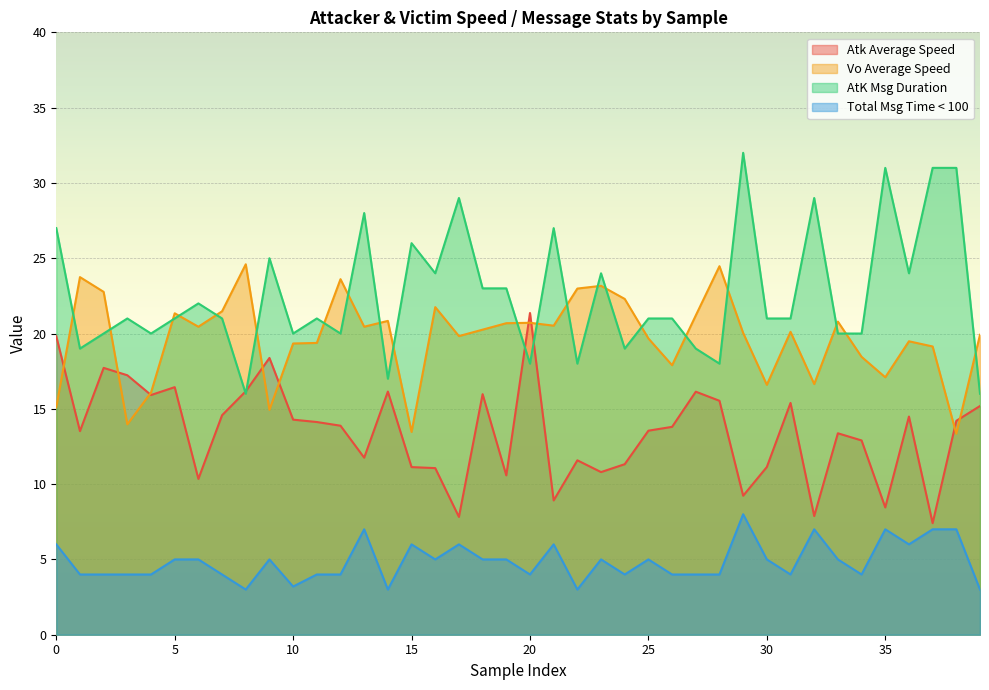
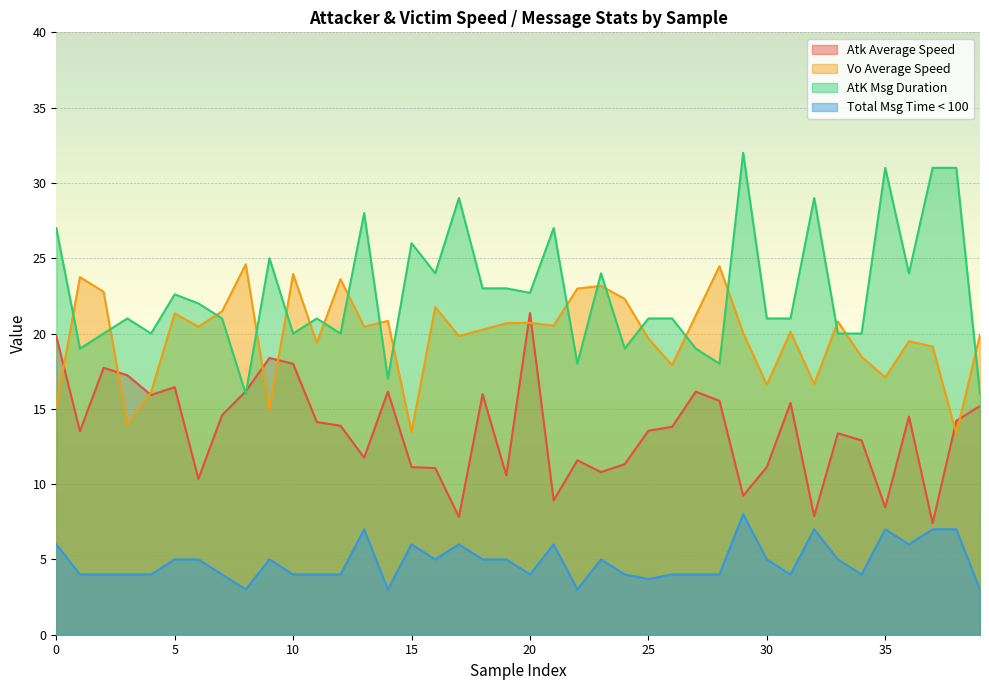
AtK Msg Duration, 5: 21.0 -> 22.6
Atk Average Speed, 10: 14.3 -> 18.0
Vo Average Speed, 10: 19.3 -> 24.0
Total Msg Time < 100, 10: 3.2 -> 4.0
AtK Msg Duration, 20: 18.0 -> 22.7
Total Msg Time < 100, 25: 5.0 -> 3.7
